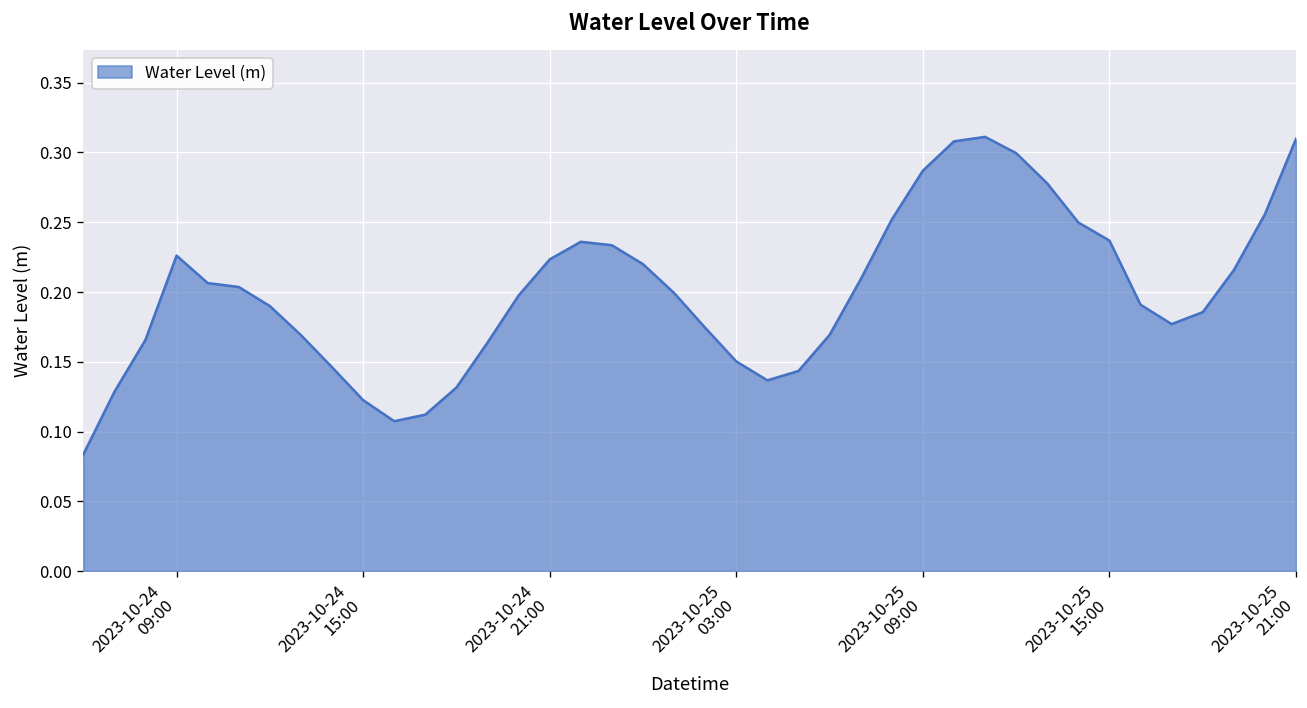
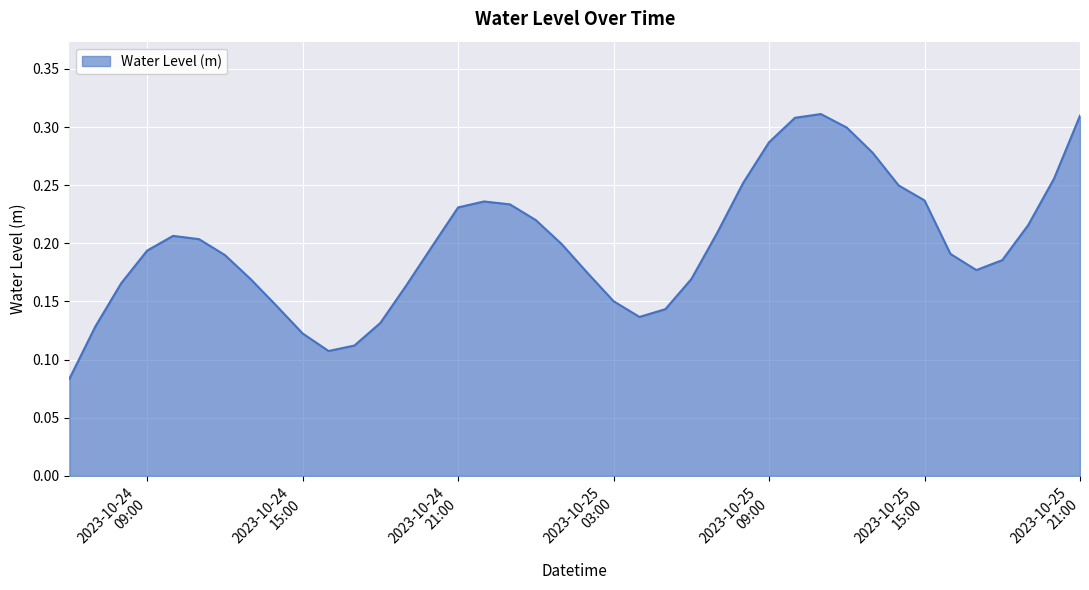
2023-10-24 09:00: 0.226 -> 0.194
2023-10-24 21:00: 0.223 -> 0.231
